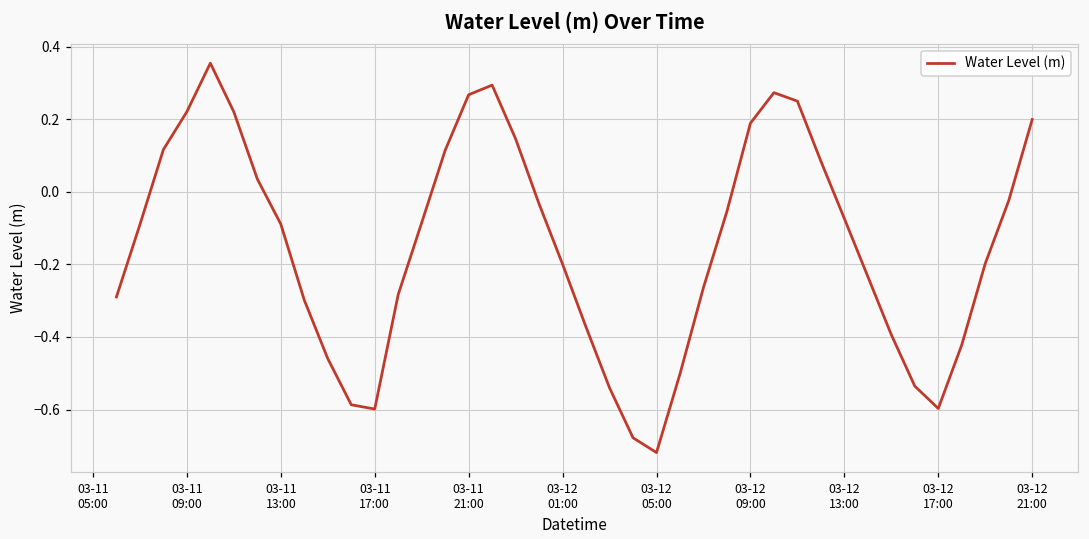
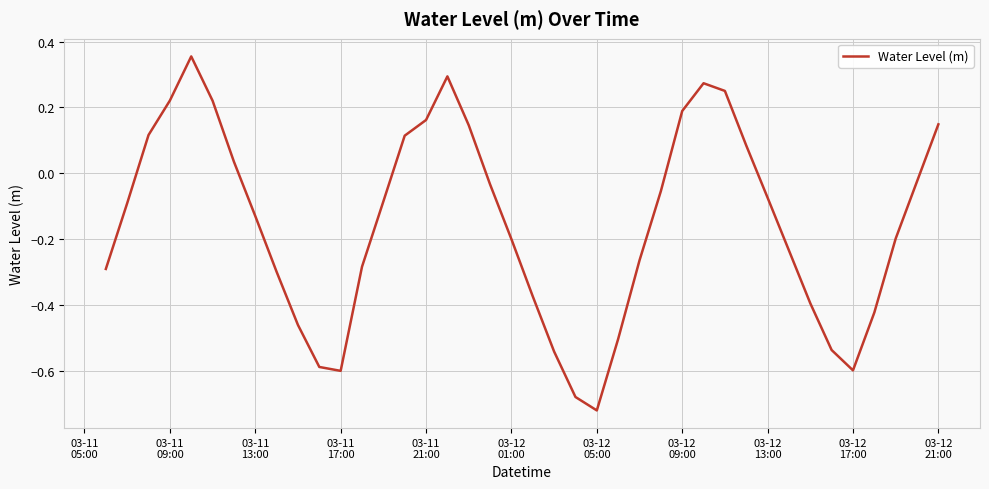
03-11 13:00: -0.09 -> -0.13
03-11 21:00: 0.27 -> 0.16
03-12 21:00: 0.20 -> 0.15
